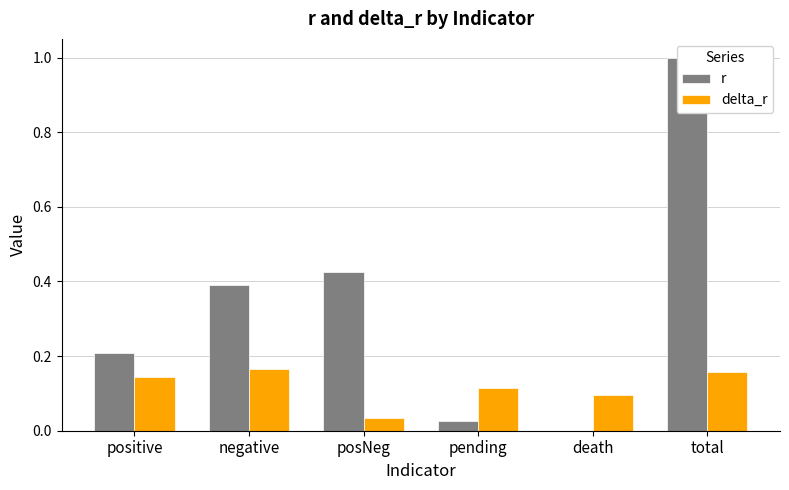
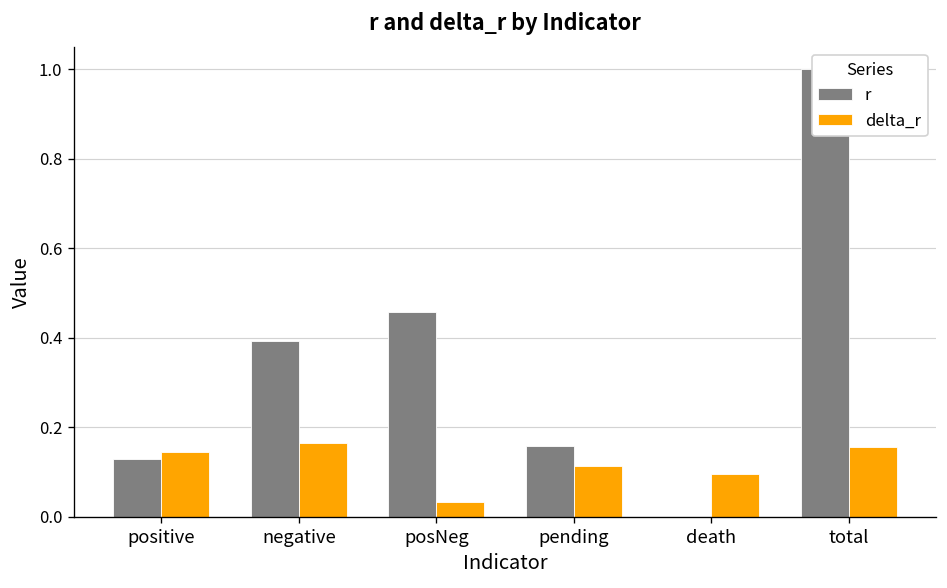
r, positive: 0.21 -> 0.13
r, posNeg: 0.42 -> 0.46
r, pending: 0.03 -> 0.16
